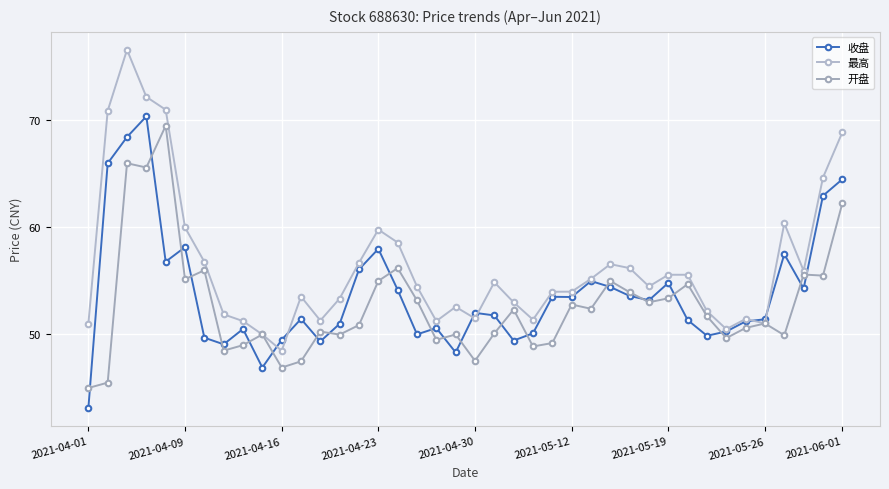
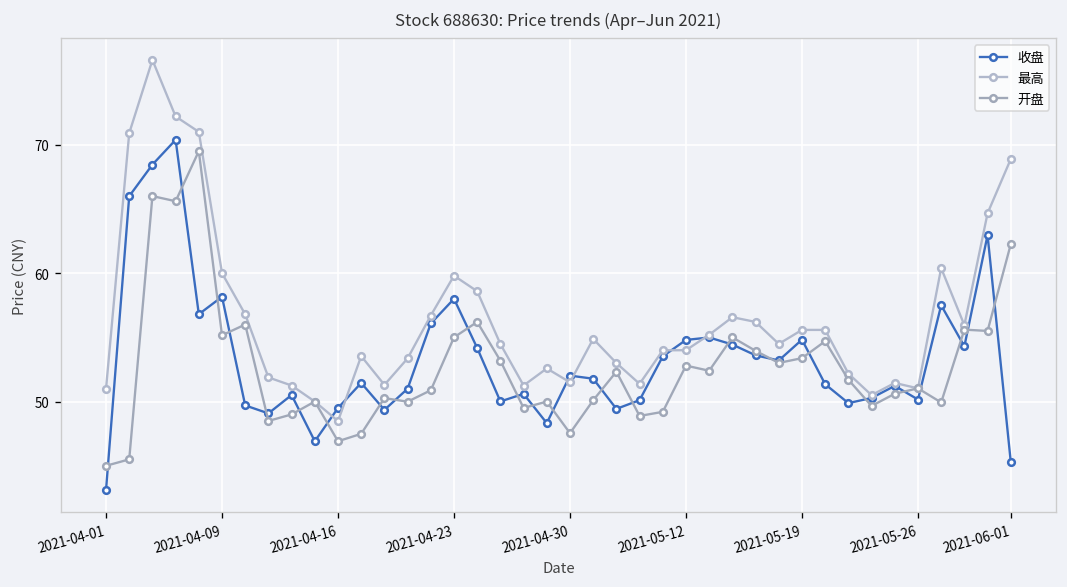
收盘, 2021-05-12: 53.5 -> 54.8
收盘, 2021-05-26: 51.4 -> 50.2
收盘, 2021-06-01: 64.5 -> 45.3
